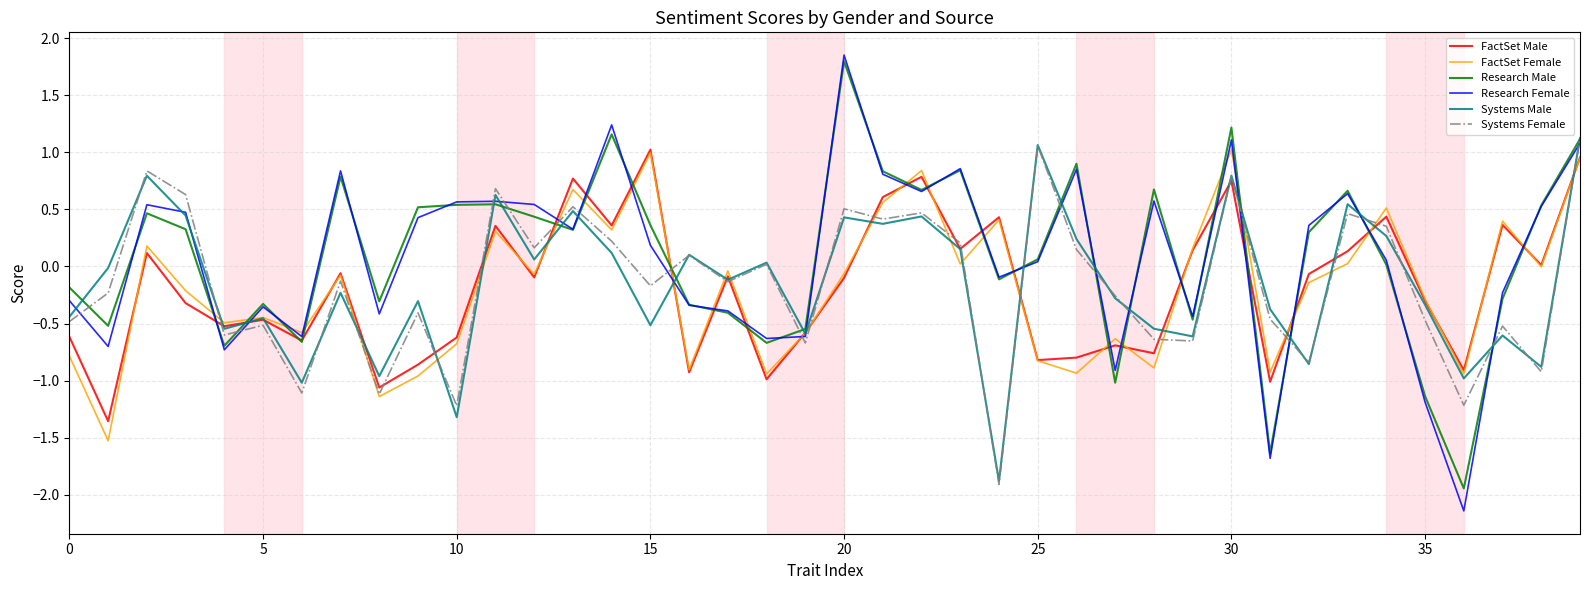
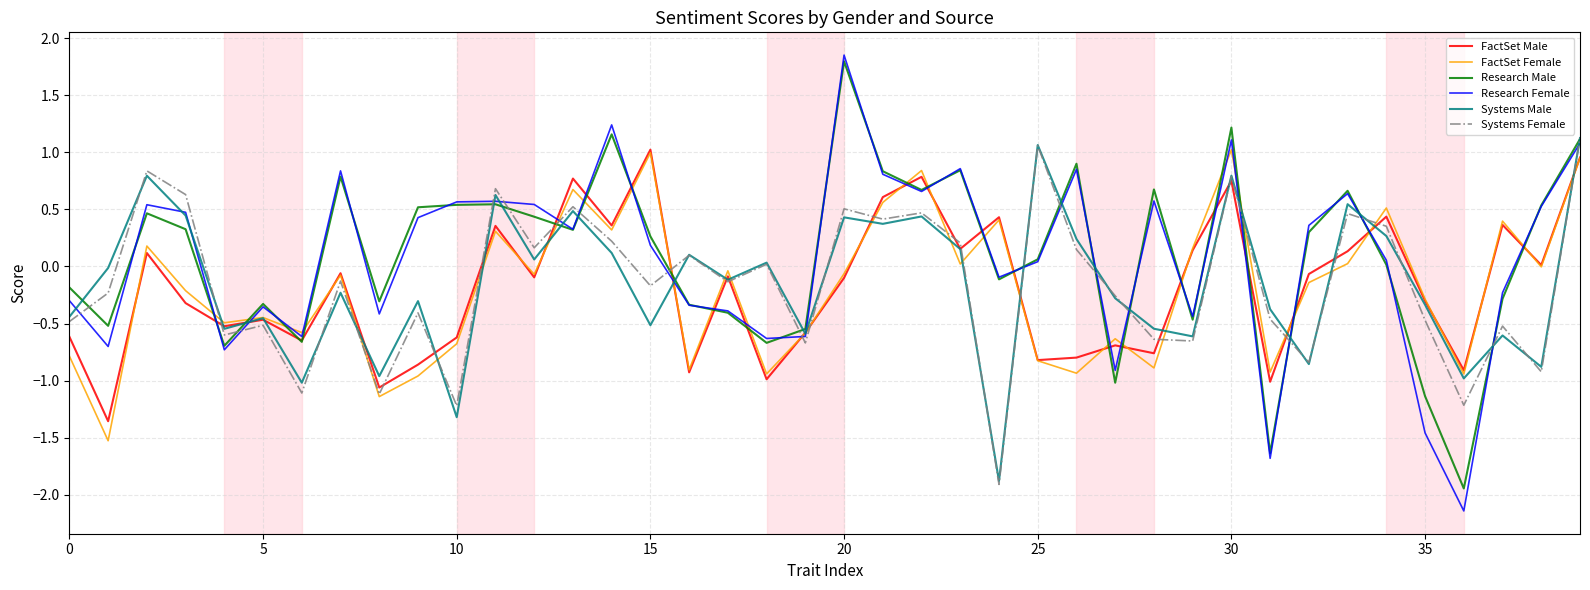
Research Male, 15: 0.36 -> 0.26
Research Female, 35: -1.19 -> -1.46
